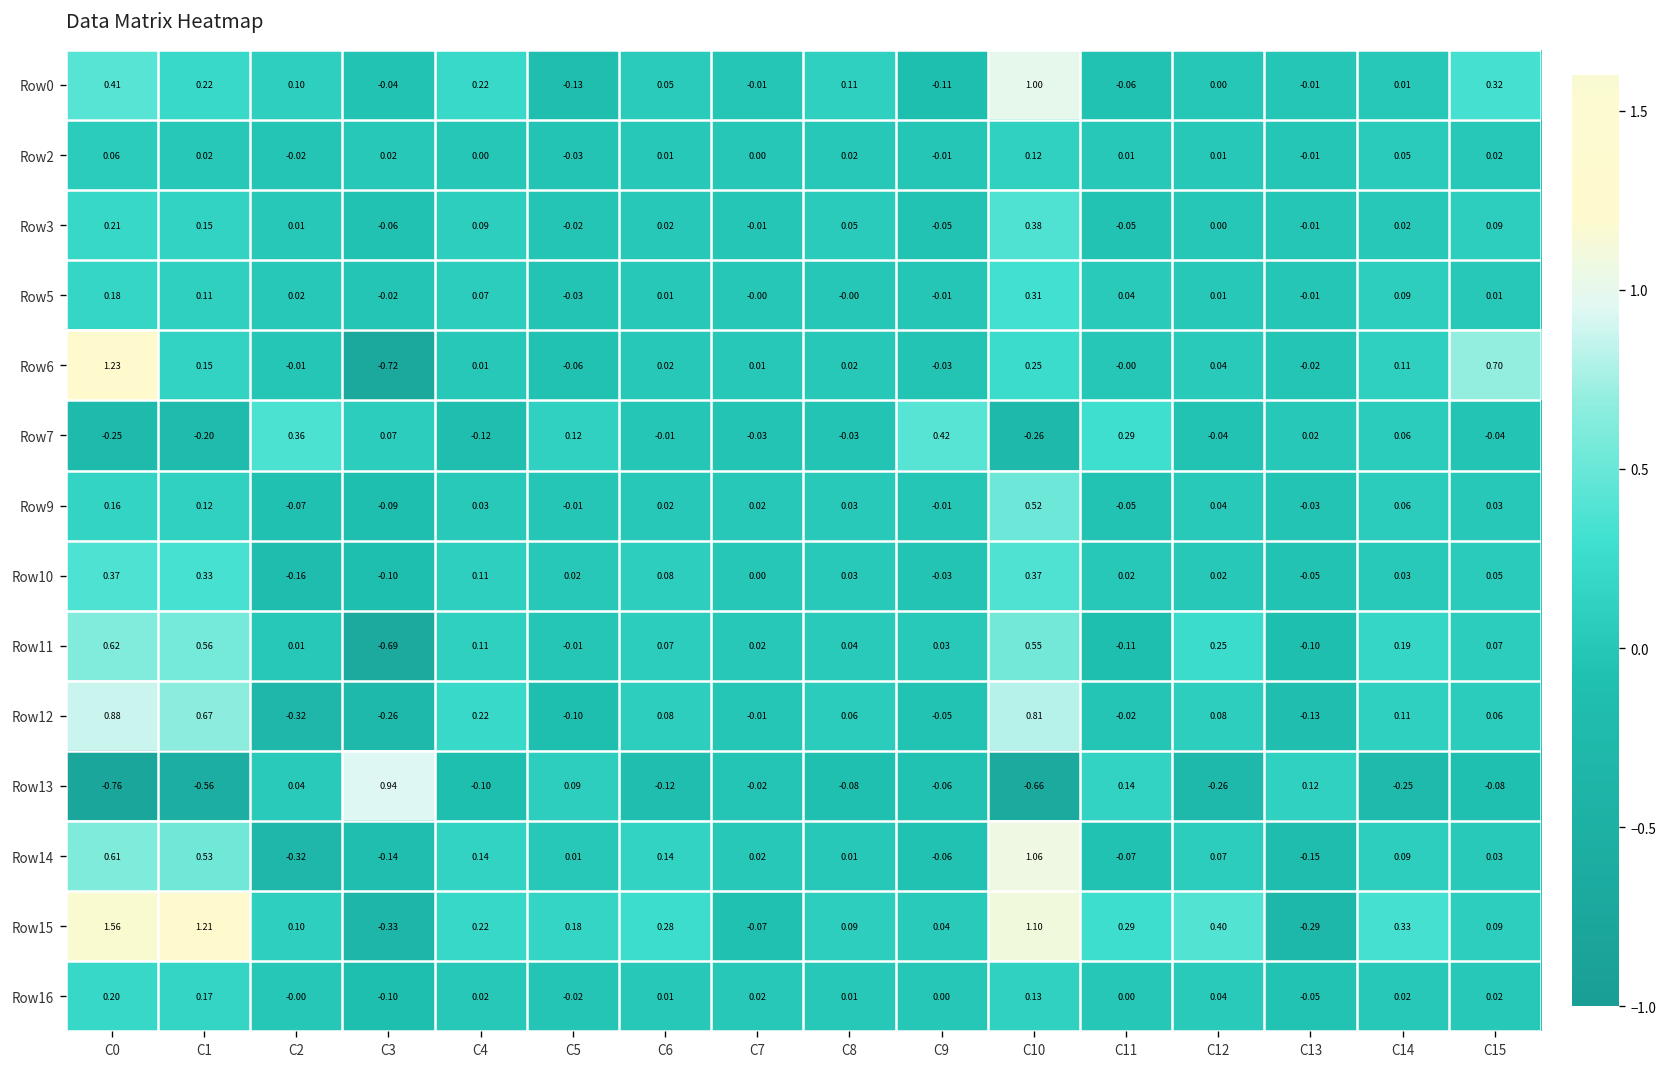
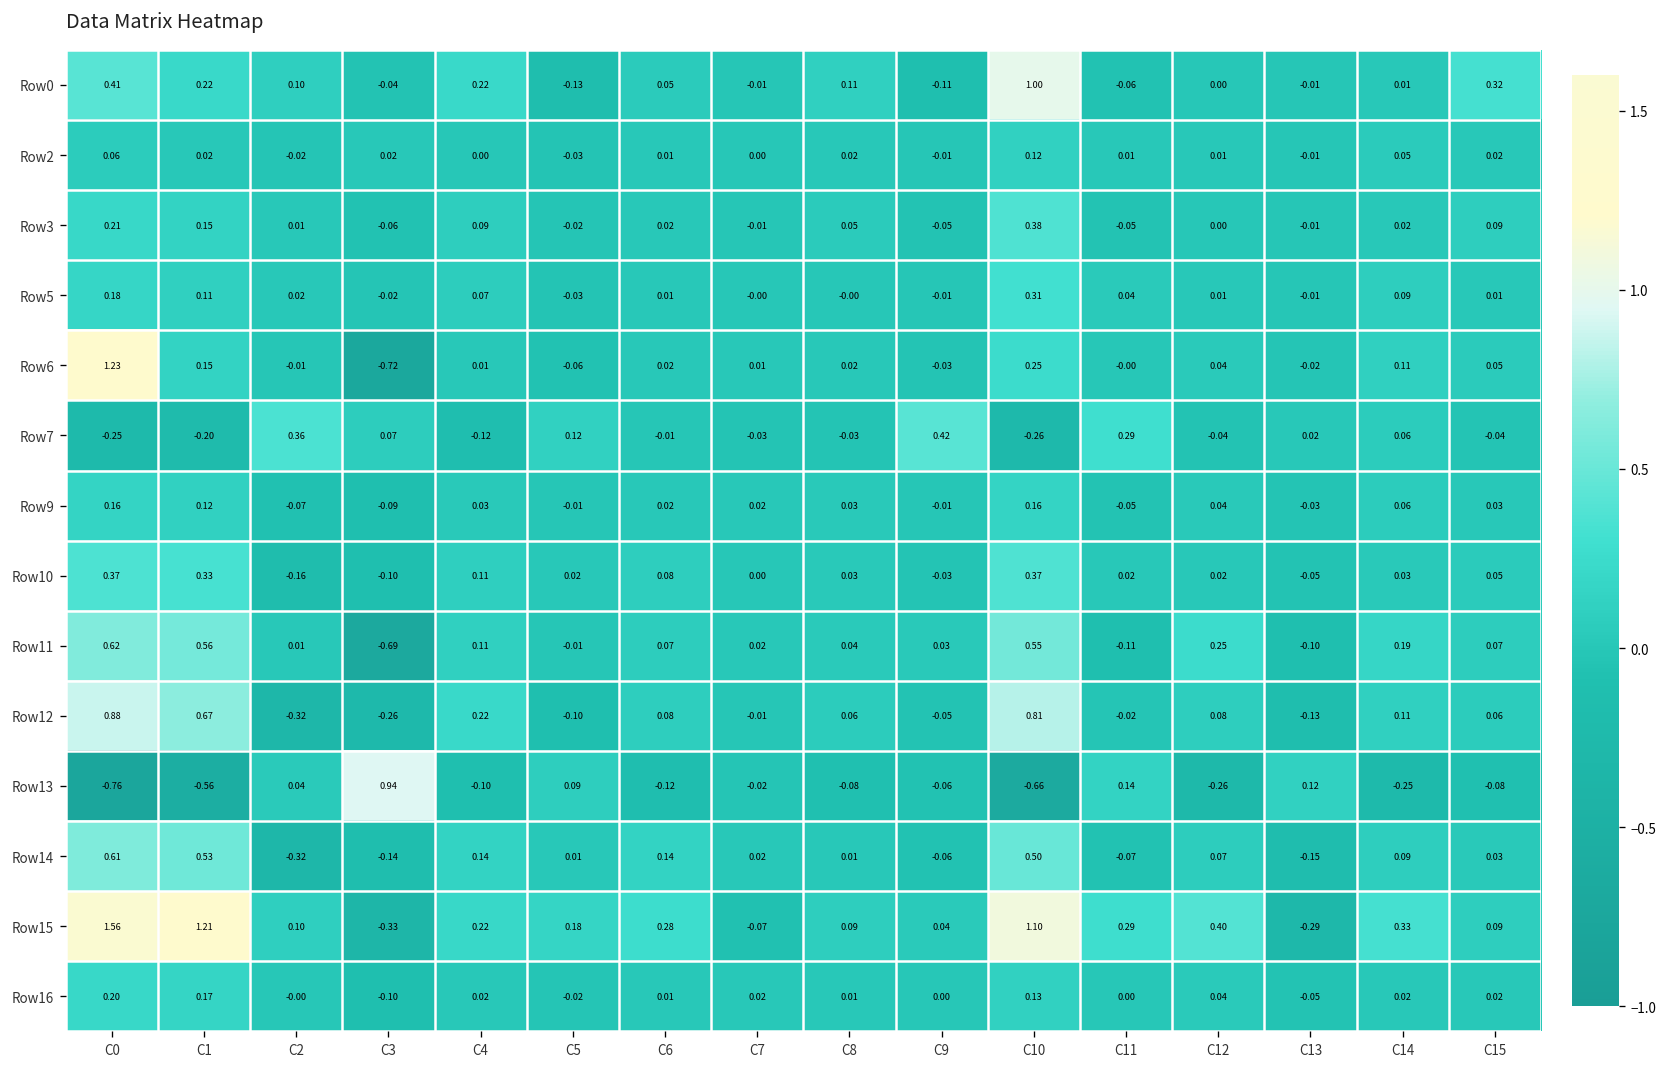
Row6, C15: 0.70 -> 0.05
Row9, C10: 0.52 -> 0.16
Row14, C10: 1.06 -> 0.50
